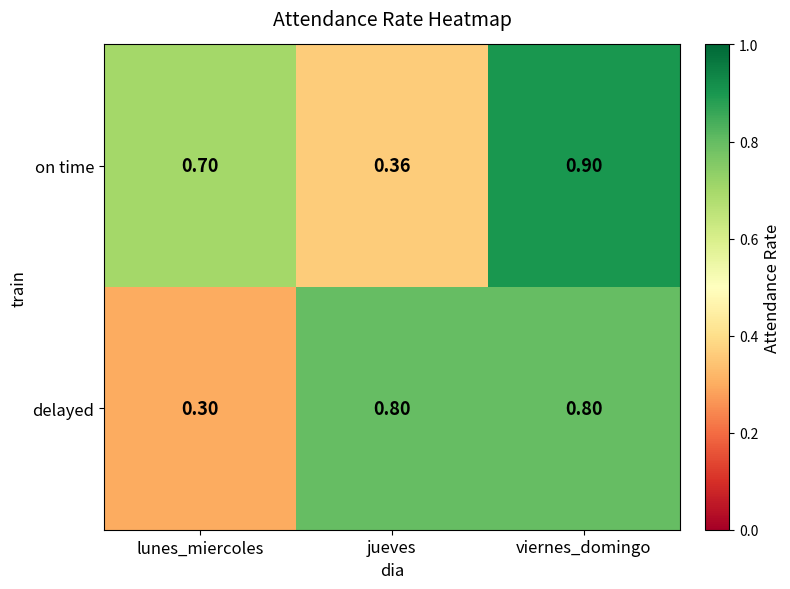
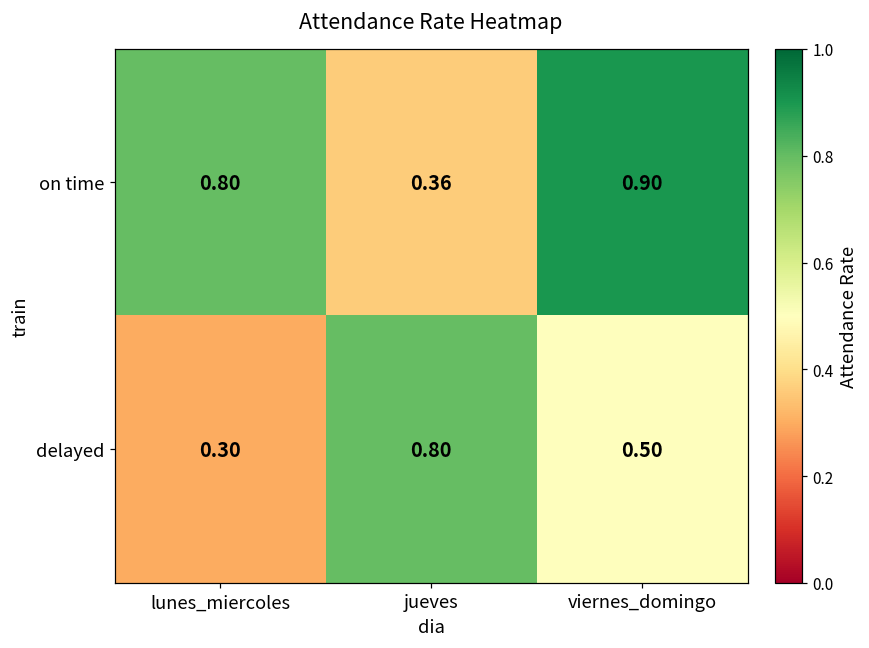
on time, lunes_miercoles: 0.70 -> 0.80
delayed, viernes_domingo: 0.80 -> 0.50
